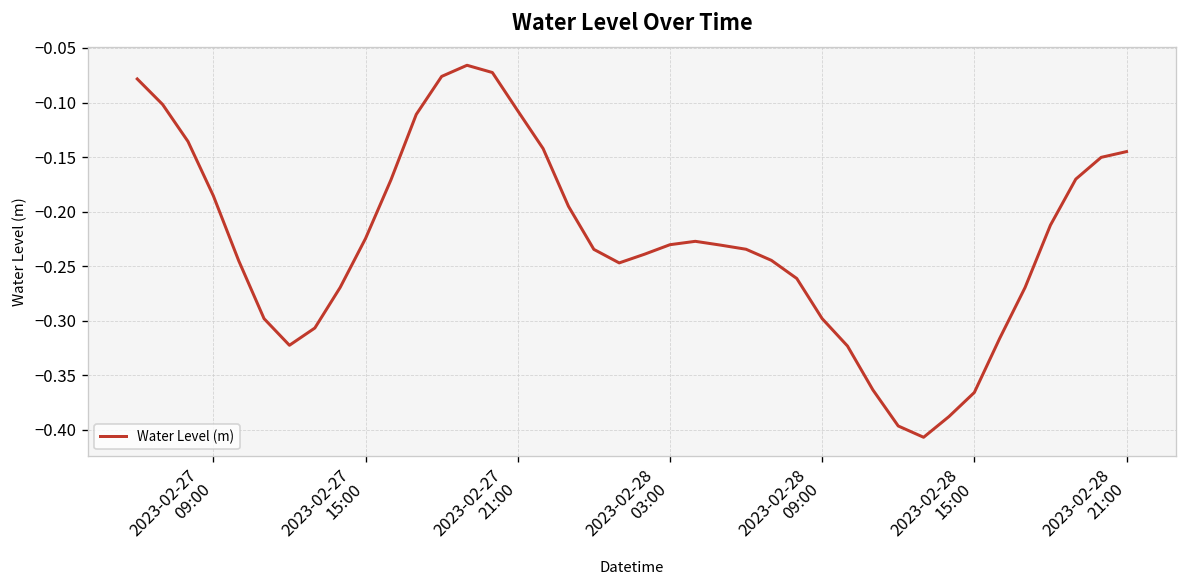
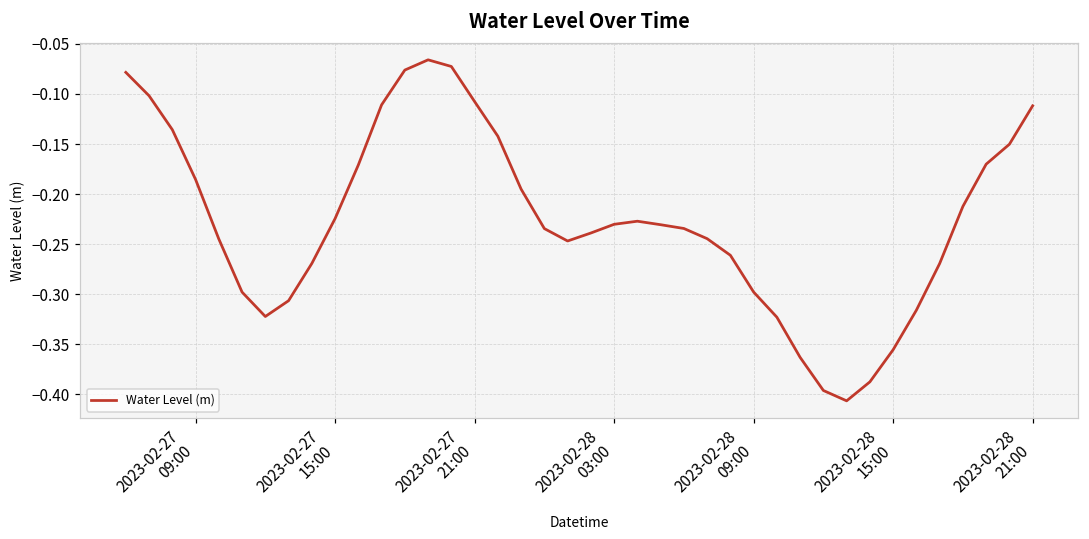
2023-02-28 15:00: -0.37 -> -0.36
2023-02-28 21:00: -0.14 -> -0.11
